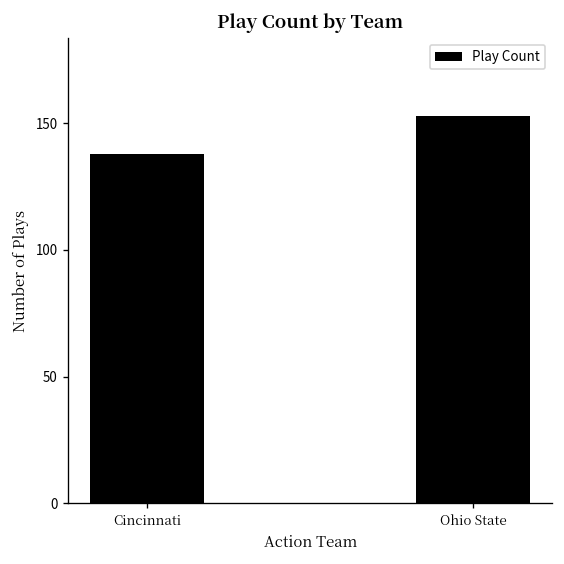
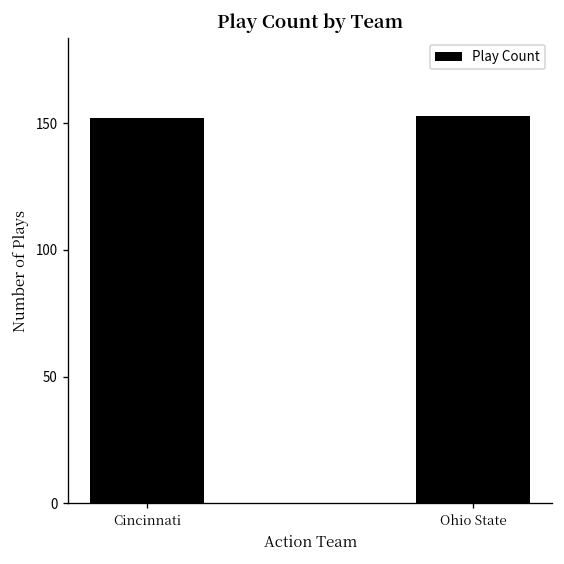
Cincinnati: 138 -> 152
